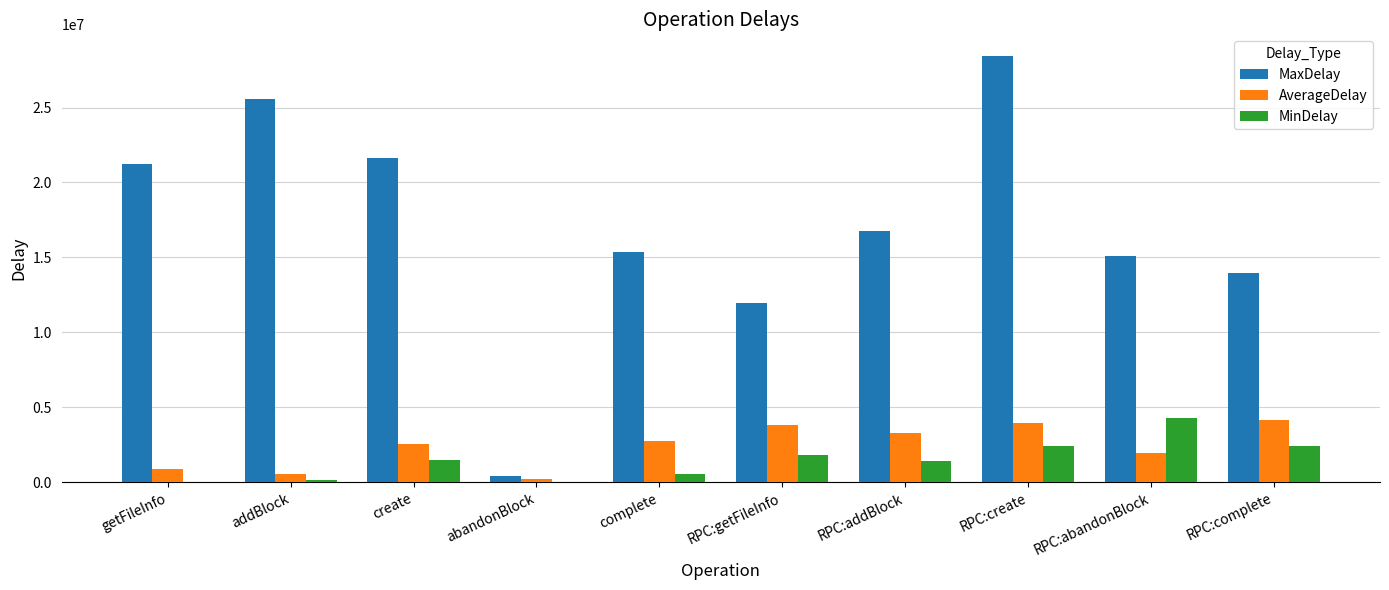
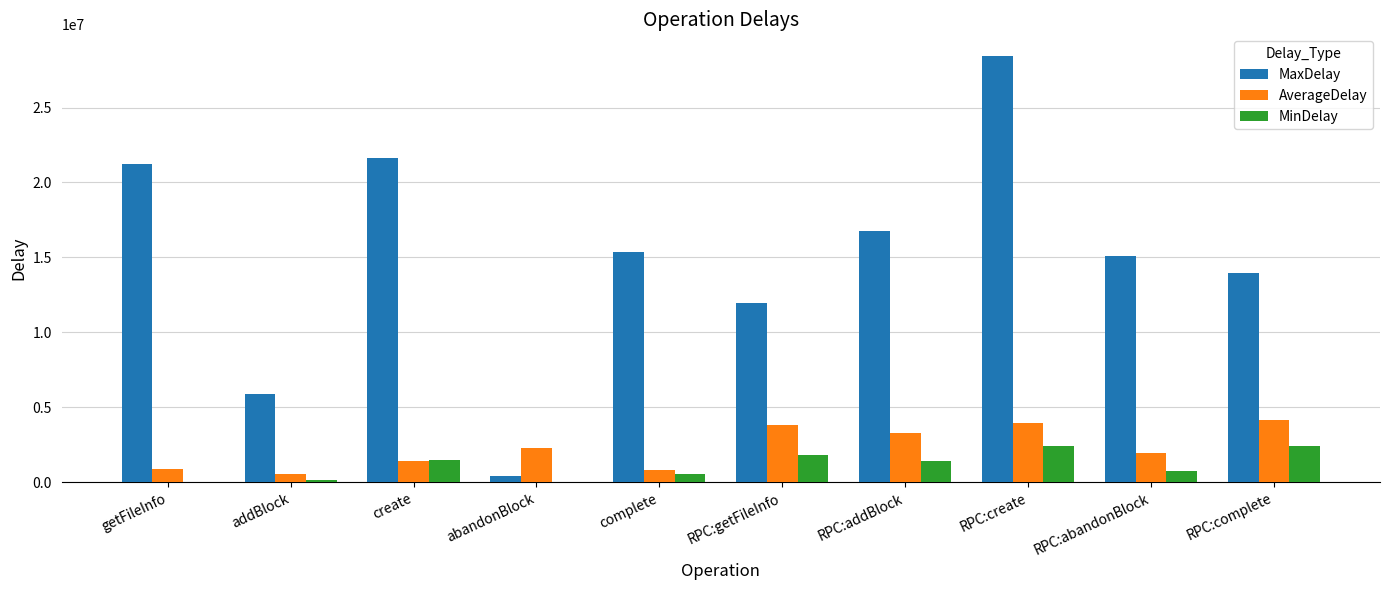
MaxDelay, addBlock: 25600000 -> 5900000
AverageDelay, create: 2500000 -> 1400000
AverageDelay, abandonBlock: 200000 -> 2300000
AverageDelay, complete: 2700000 -> 800000
MinDelay, RPC:abandonBlock: 4300000 -> 800000
